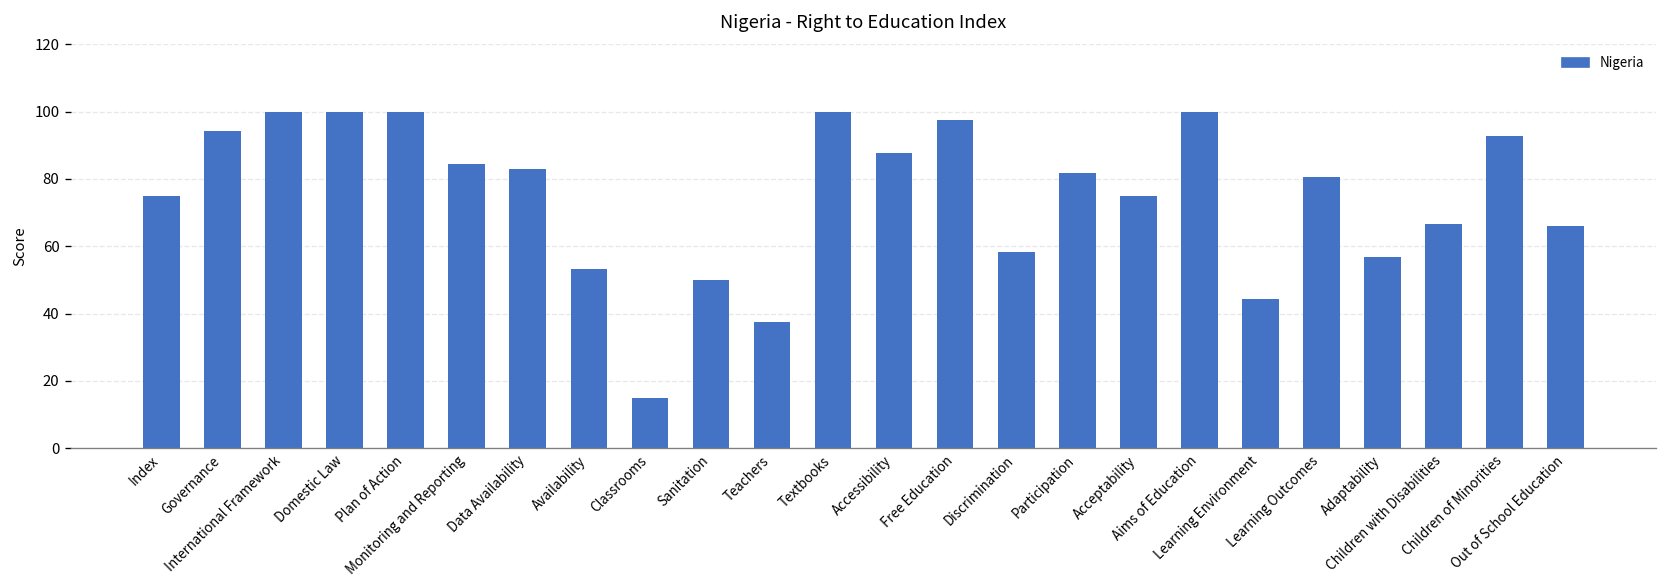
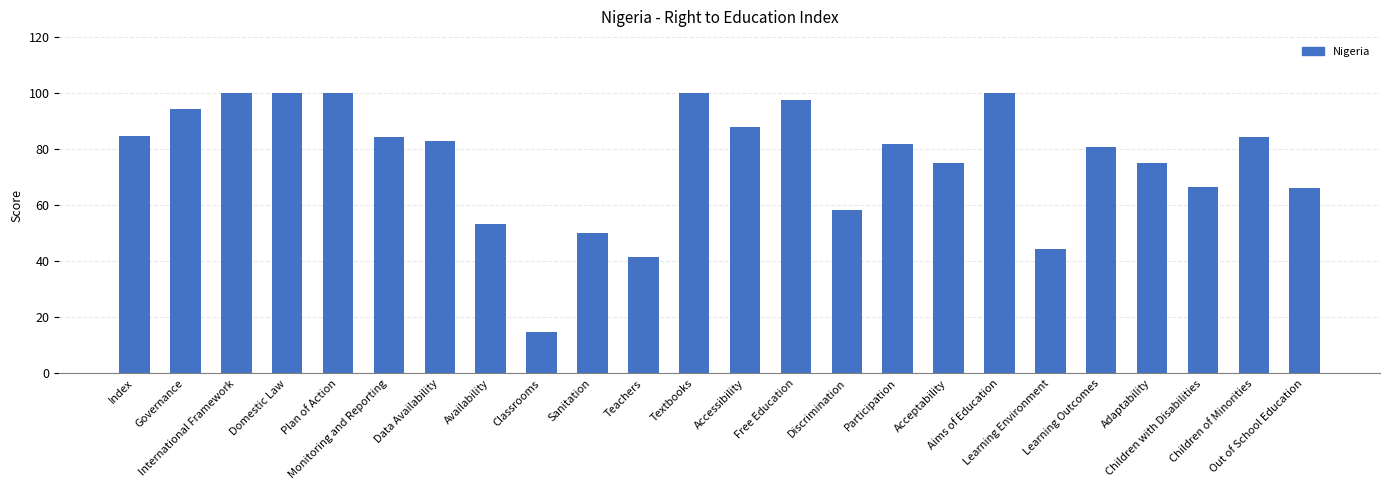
Index: 75 -> 85
Teachers: 38 -> 41
Adaptability: 57 -> 75
Children of Minorities: 93 -> 84
